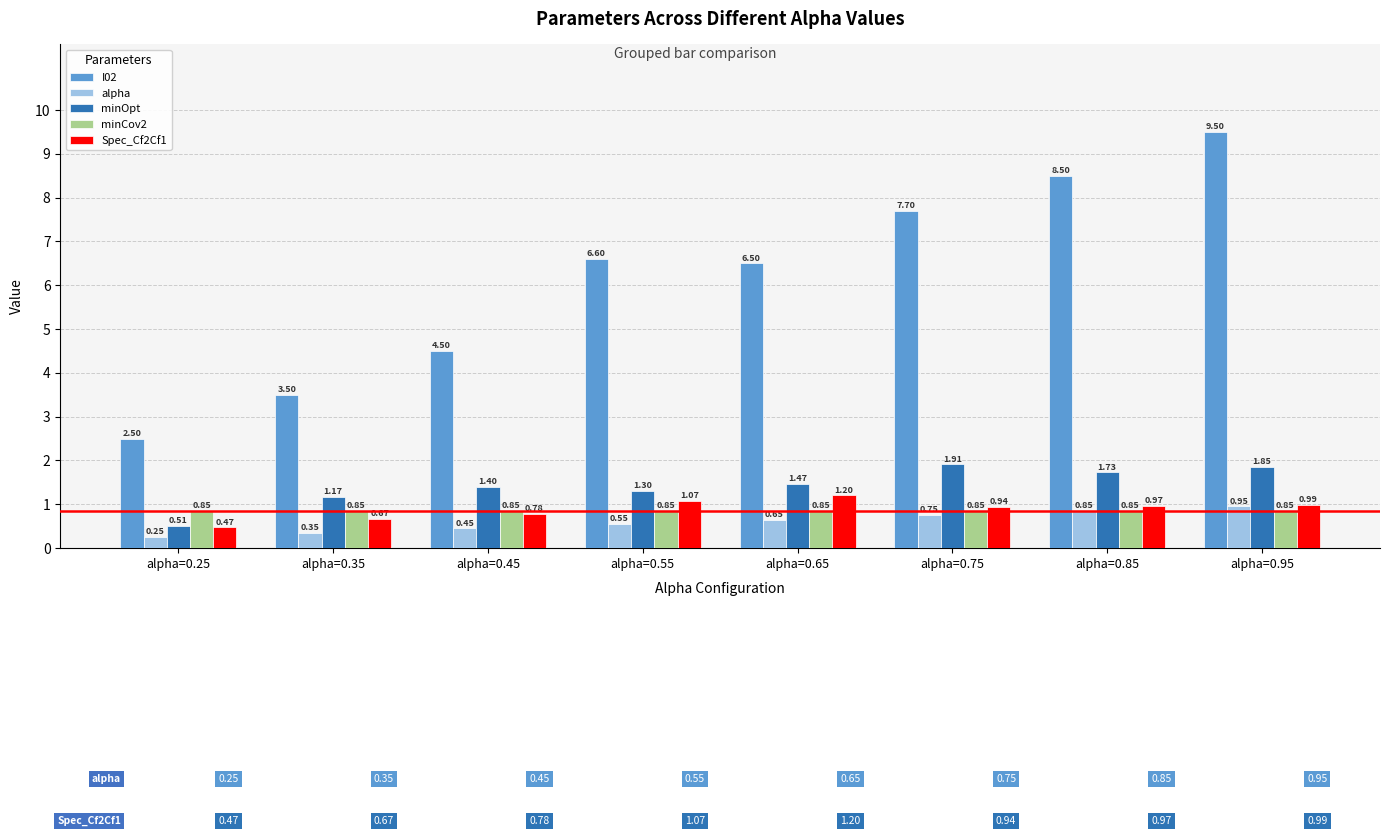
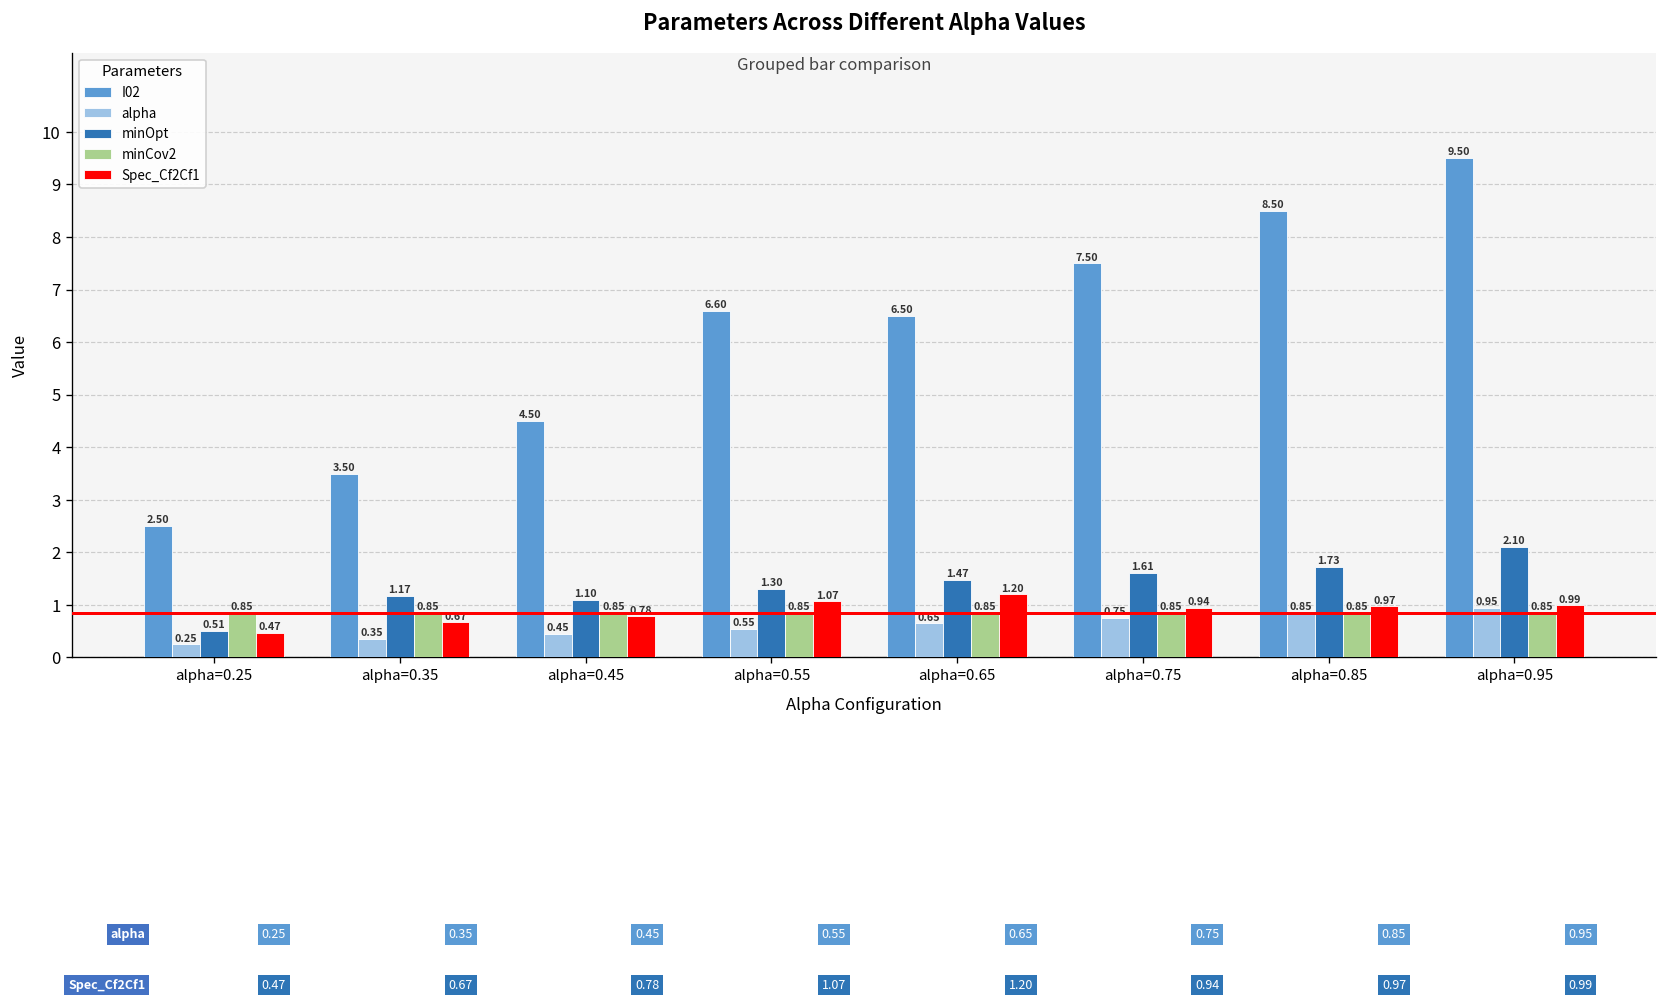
minOpt, alpha=0.45: 1.40 -> 1.10
I02, alpha=0.75: 7.70 -> 7.50
minOpt, alpha=0.75: 1.91 -> 1.61
minOpt, alpha=0.95: 1.85 -> 2.10
